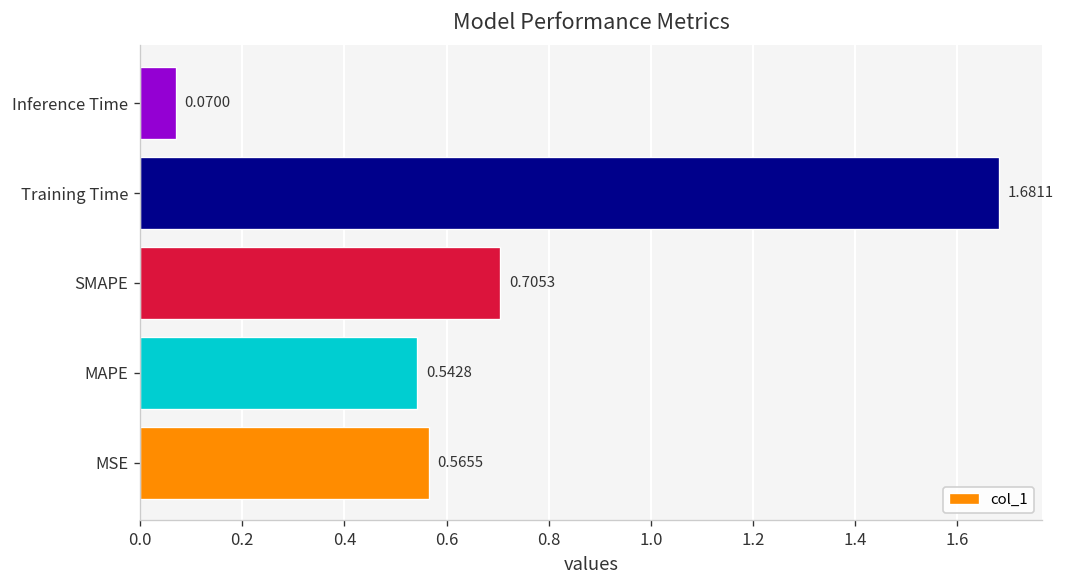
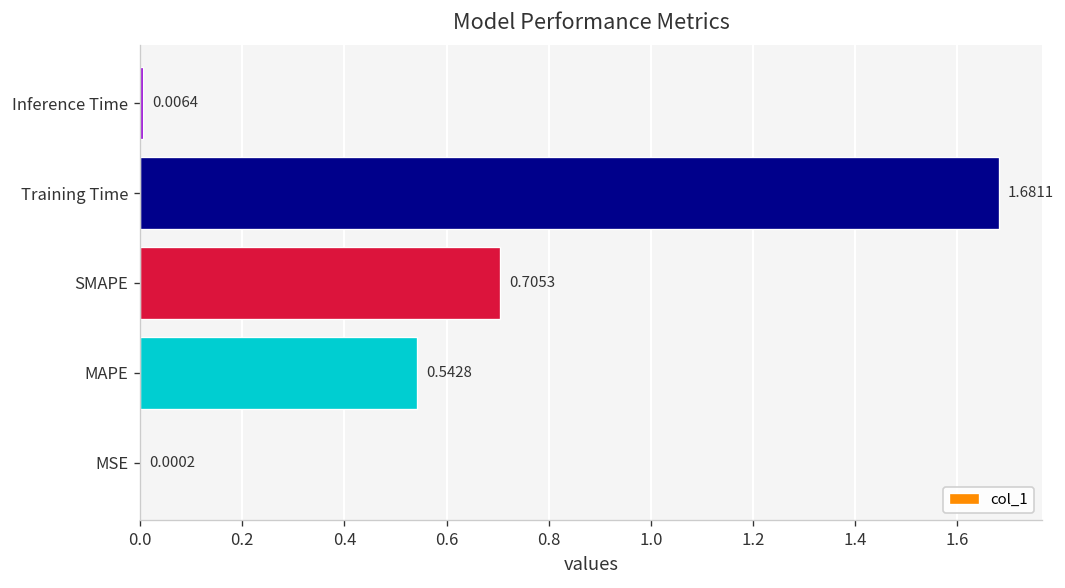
Inference Time: 0.0700 -> 0.0064
MSE: 0.5655 -> 0.0002
